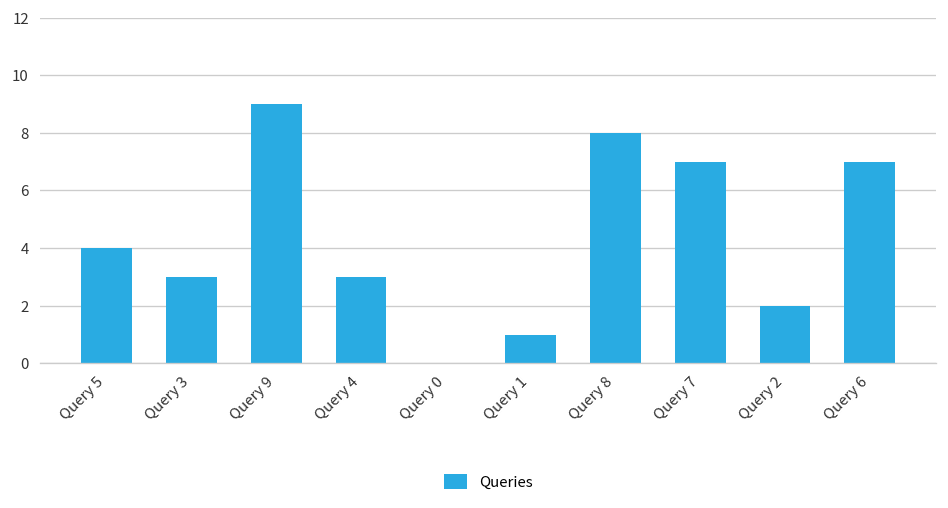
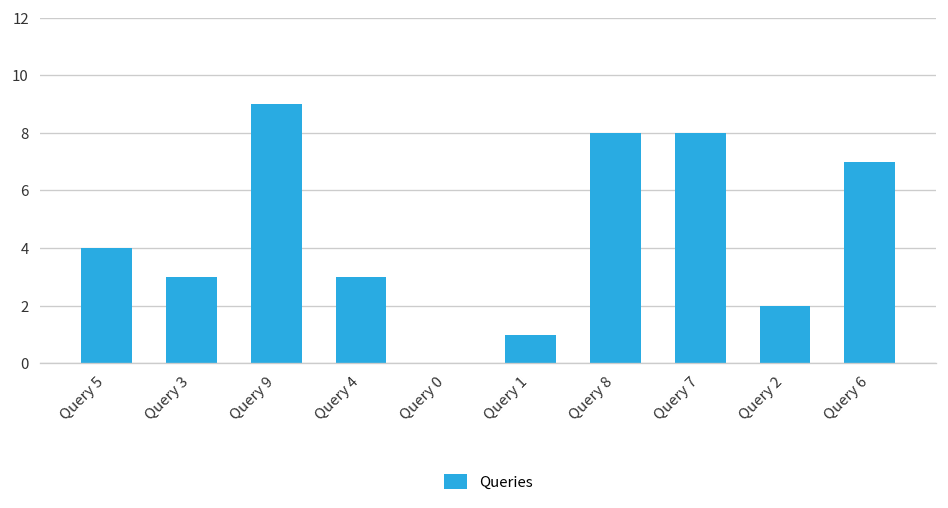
Query 7: 7 -> 8
